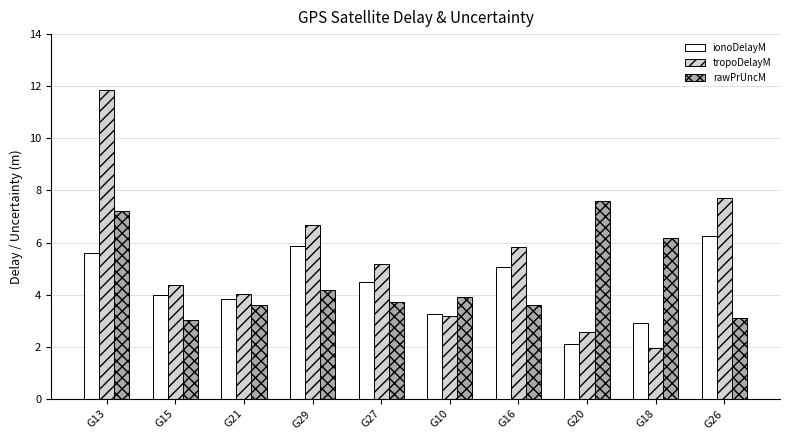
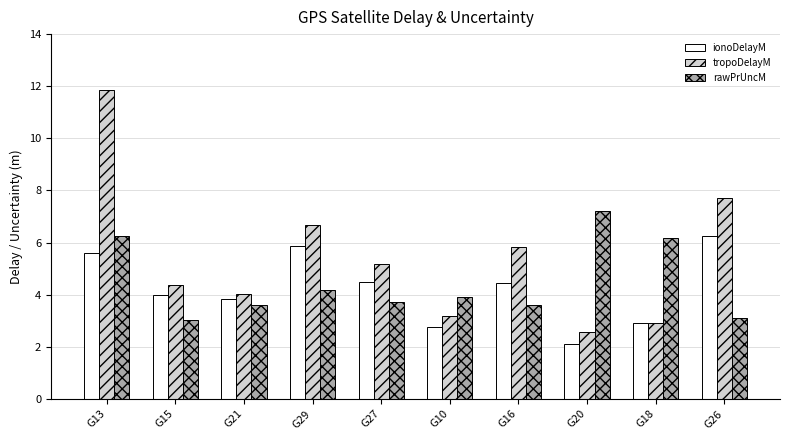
rawPrUncM, G13: 7.2 -> 6.3
ionoDelayM, G10: 3.3 -> 2.8
ionoDelayM, G16: 5.1 -> 4.4
rawPrUncM, G20: 7.6 -> 7.2
tropoDelayM, G18: 2.0 -> 2.9
